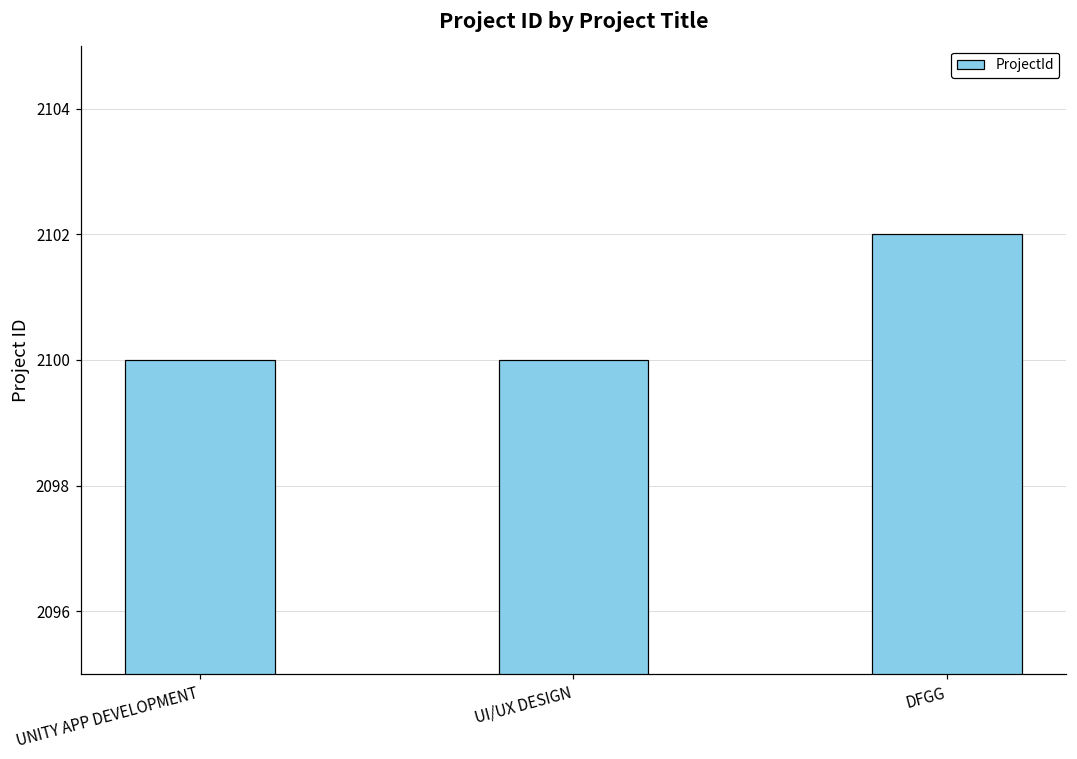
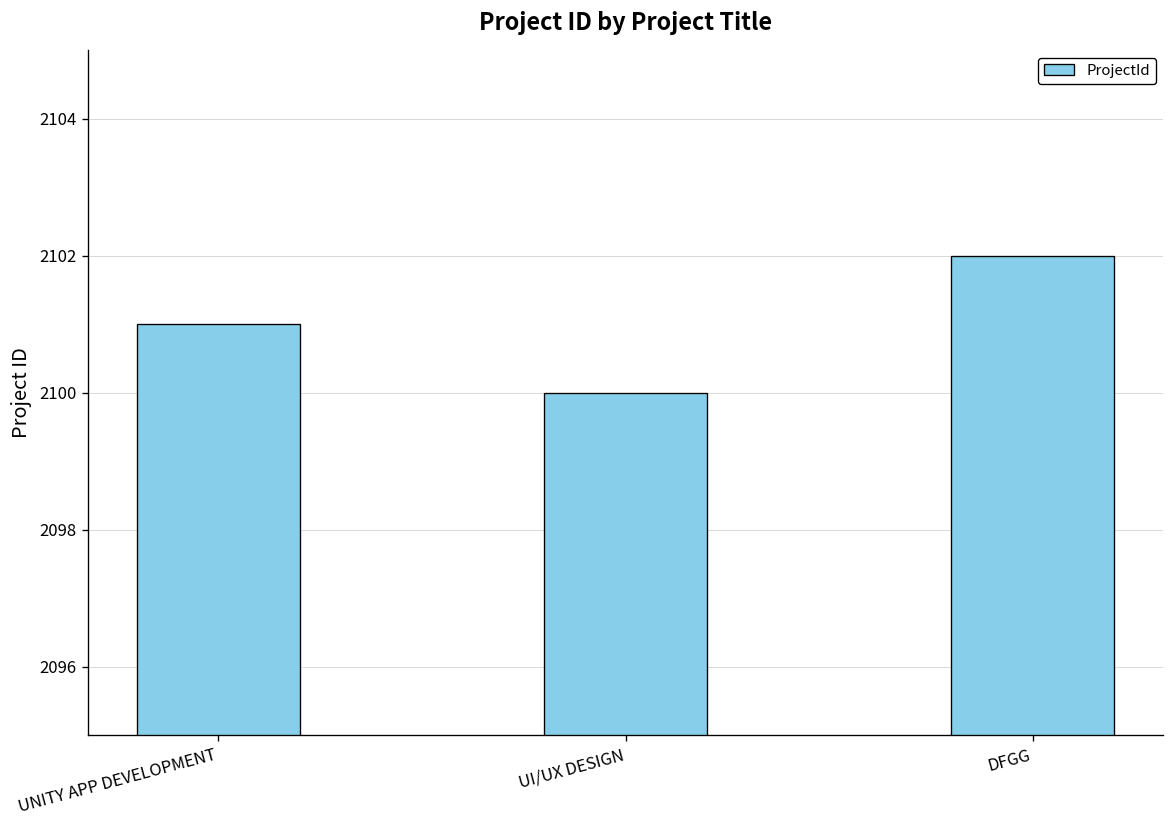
UNITY APP DEVELOPMENT: 2100 -> 2101
